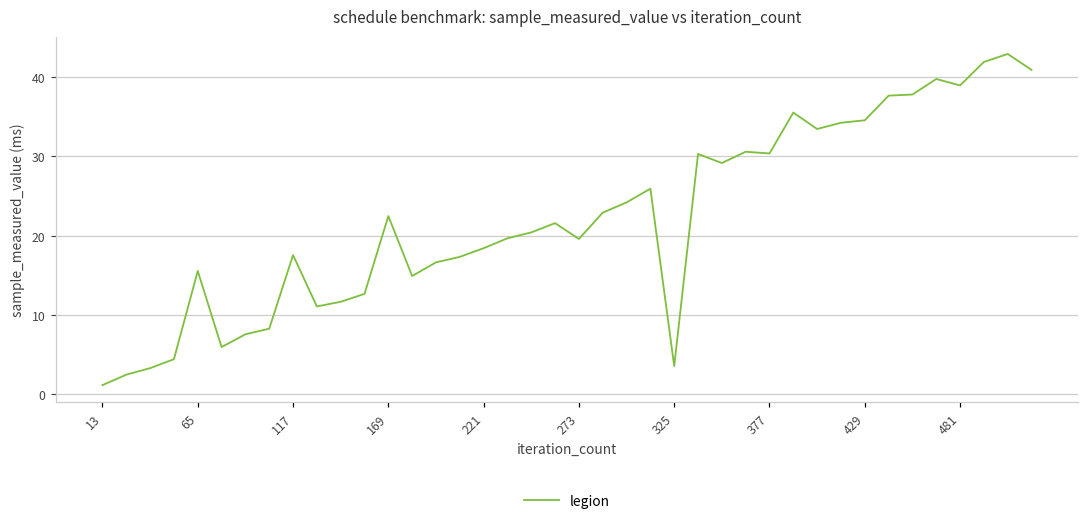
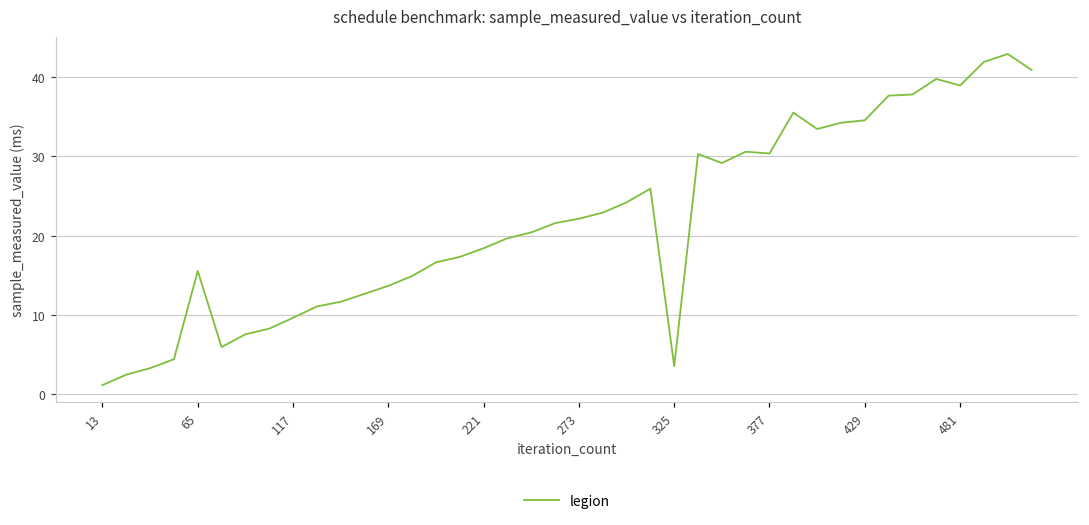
117: 18 -> 10
169: 22 -> 14
273: 20 -> 22
